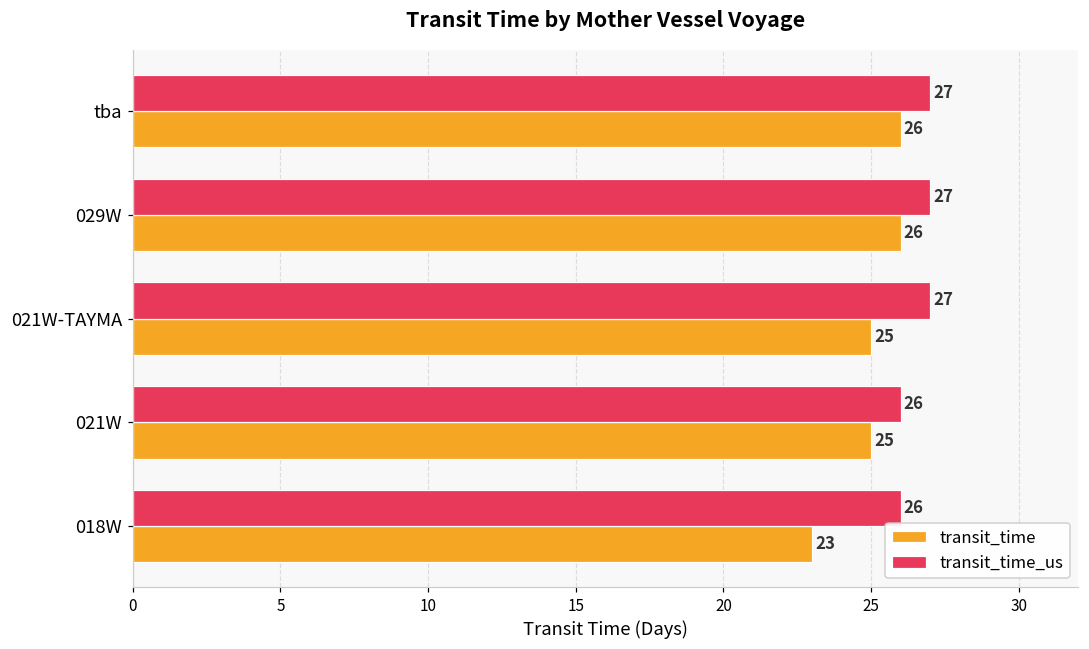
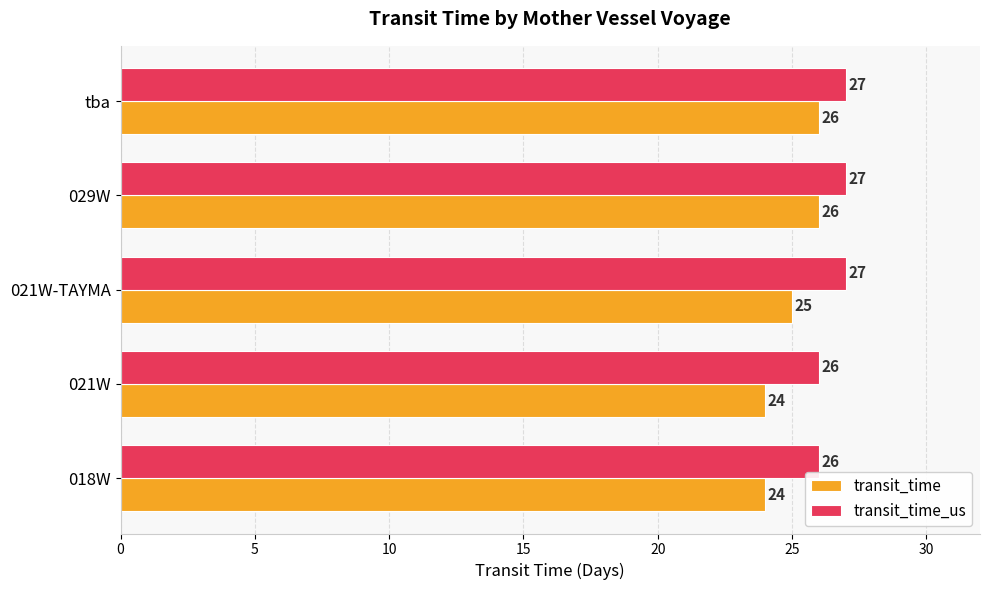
transit_time, 021W: 25 -> 24
transit_time, 018W: 23 -> 24
